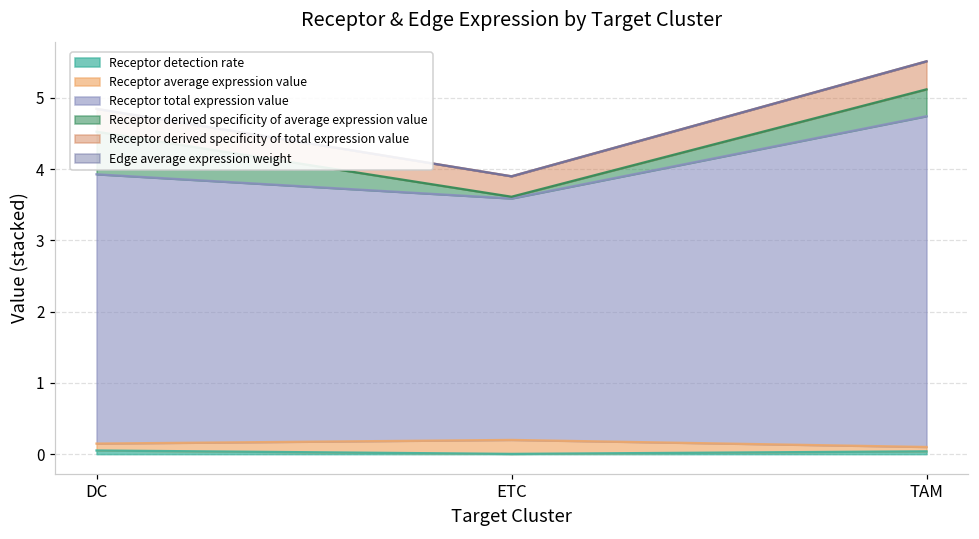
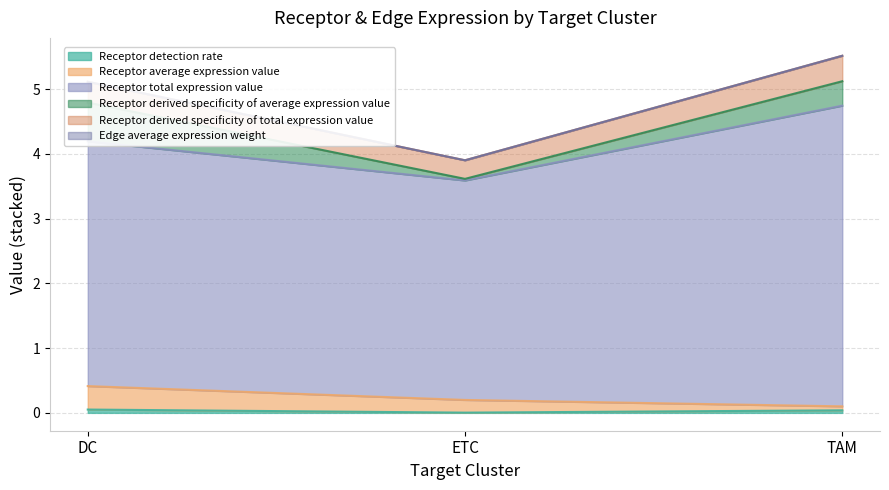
Receptor average expression value, DC: 0.1 -> 0.4
